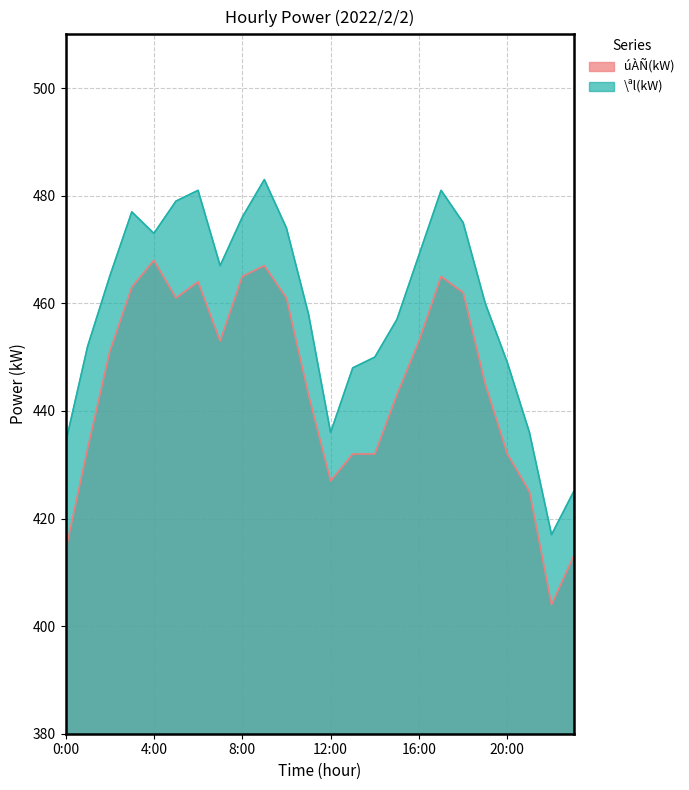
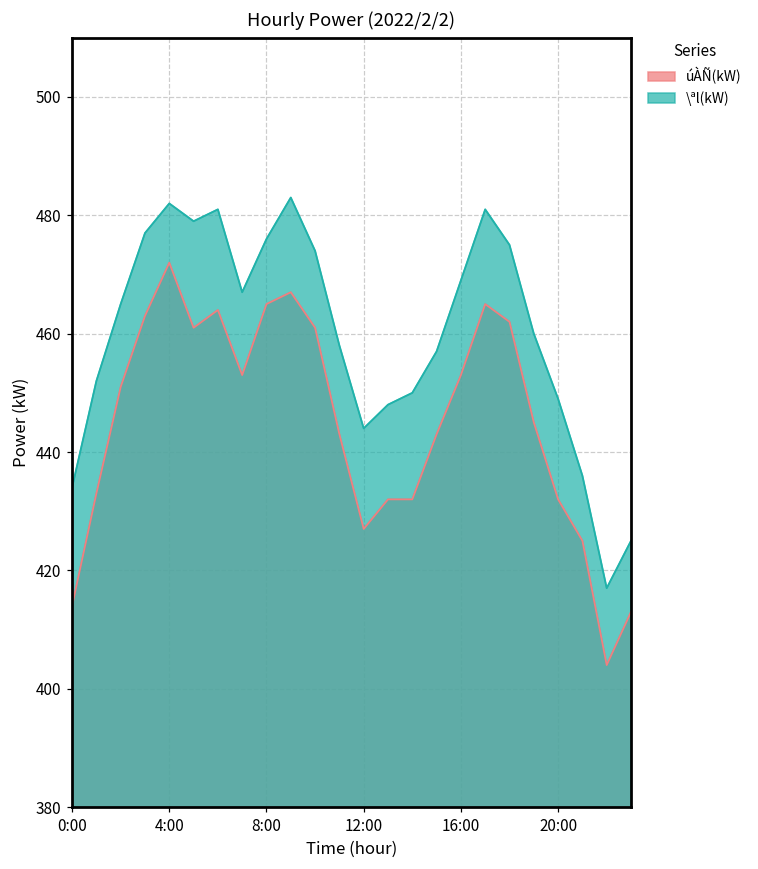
úÀÑ(kW), 4:00: 468 -> 472
\ªl(kW), 4:00: 473 -> 482
\ªl(kW), 12:00: 436 -> 444
